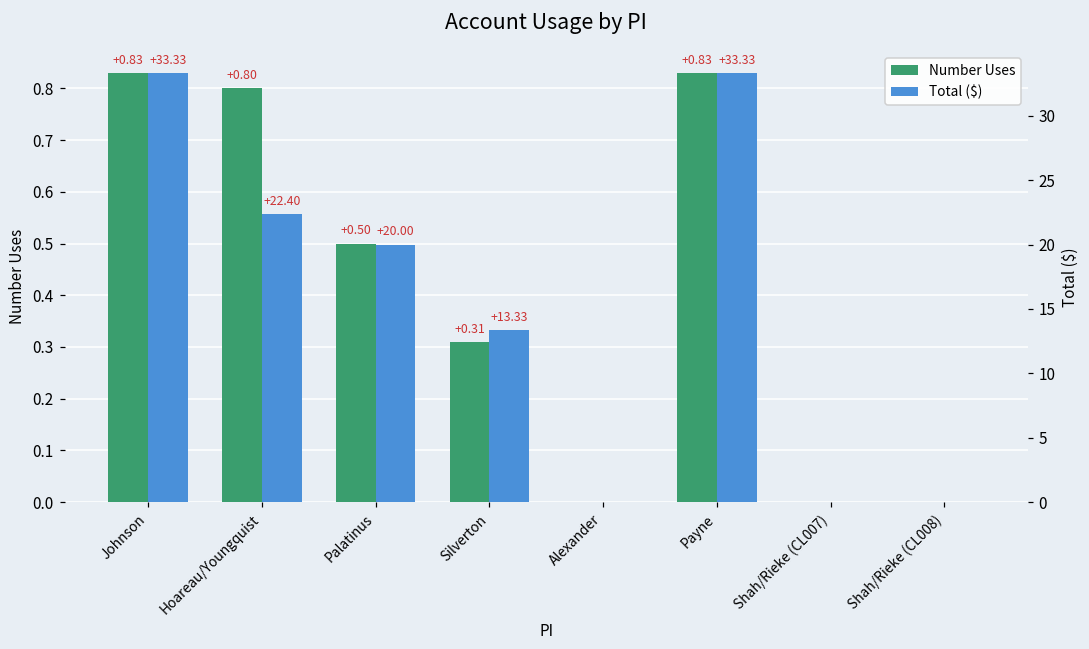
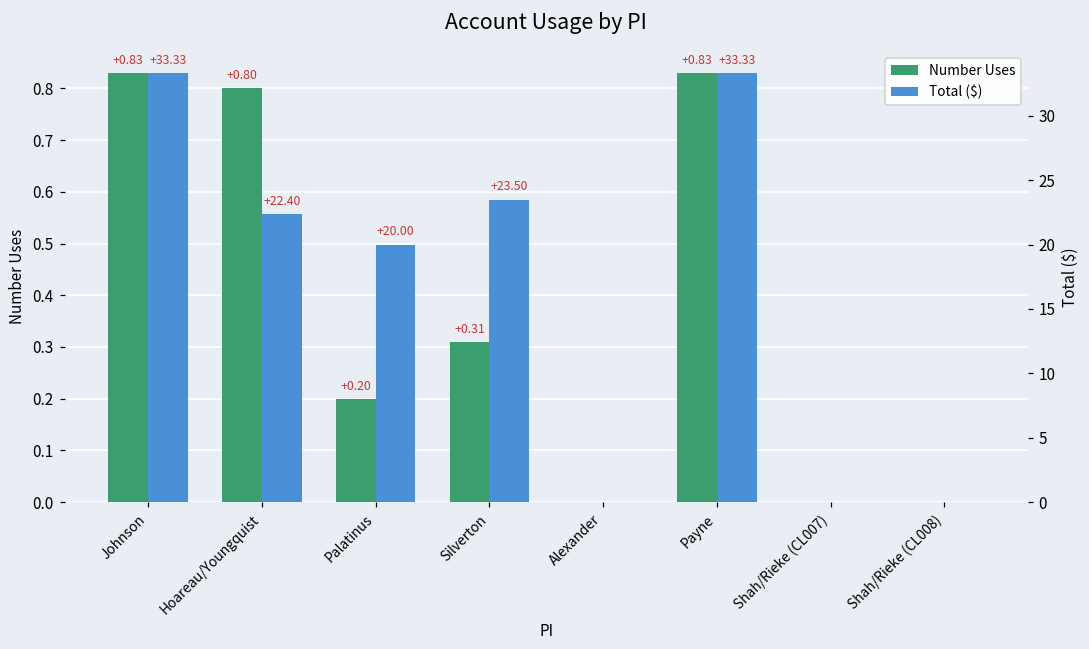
Number Uses, Palatinus: +0.50 -> +0.20
Total ($), Silverton: +13.33 -> +23.50
